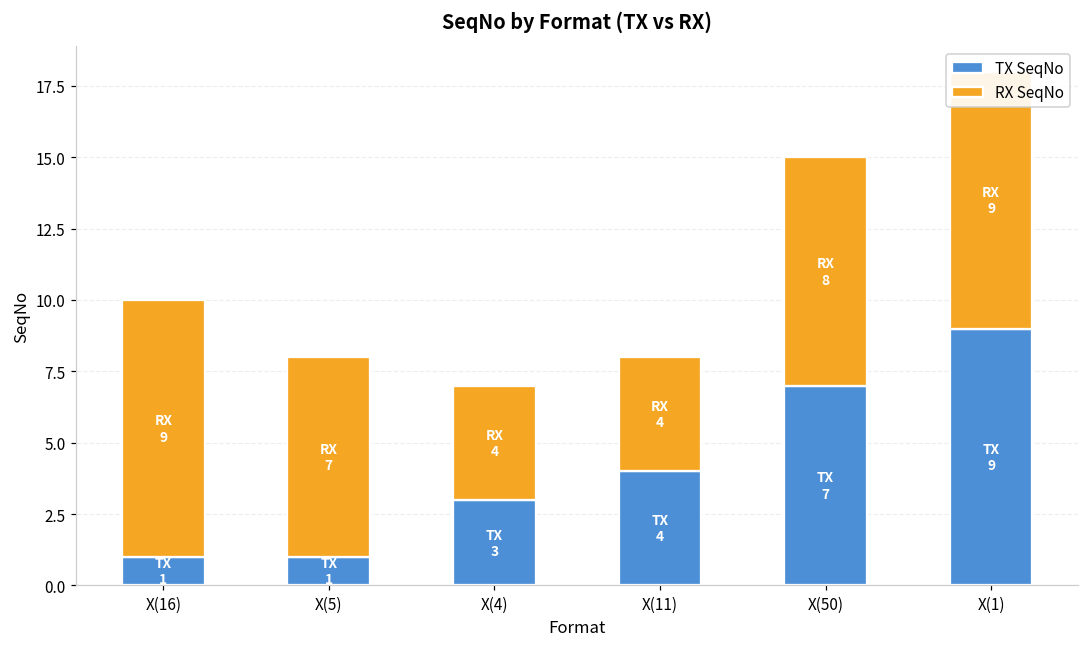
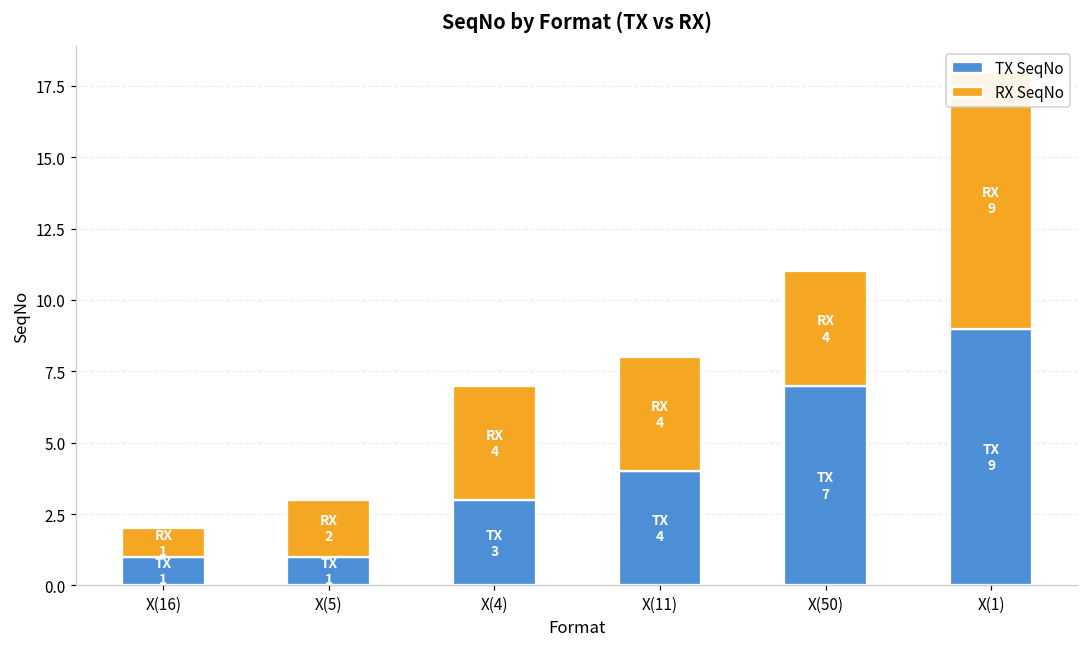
RX SeqNo, X(16): 9 -> 1
RX SeqNo, X(5): 7 -> 2
RX SeqNo, X(50): 8 -> 4
